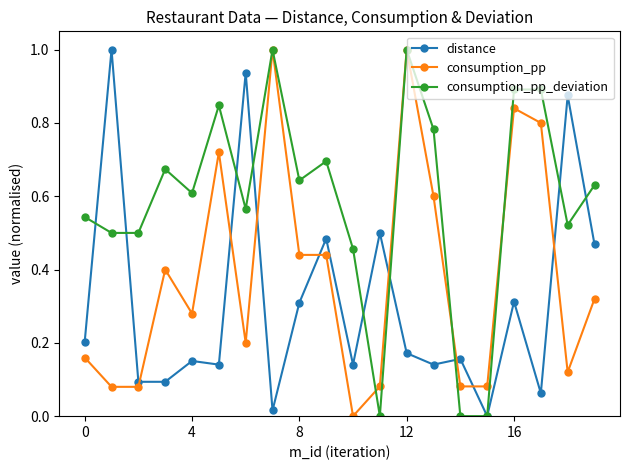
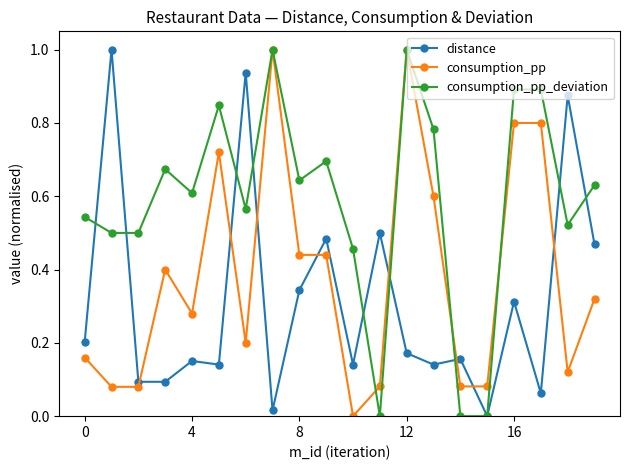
distance, 8: 0.31 -> 0.34
consumption_pp, 16: 0.84 -> 0.80
